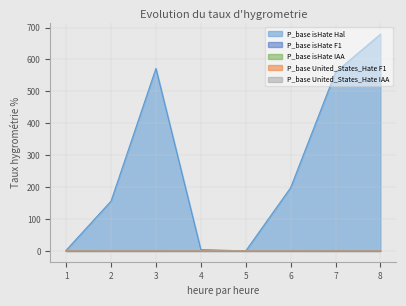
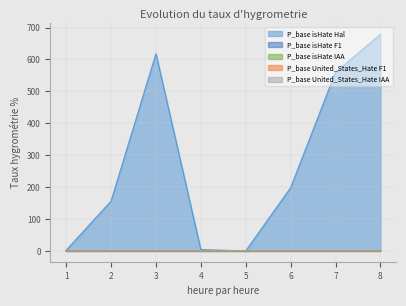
P_base isHate Hal, 3: 570 -> 620
